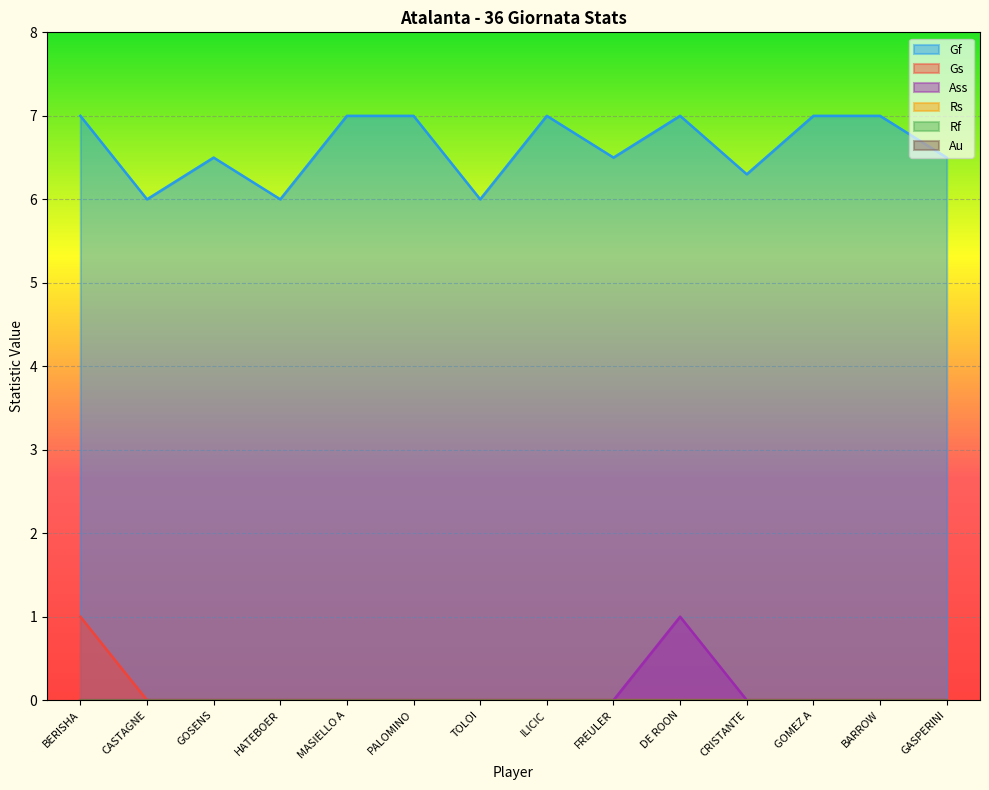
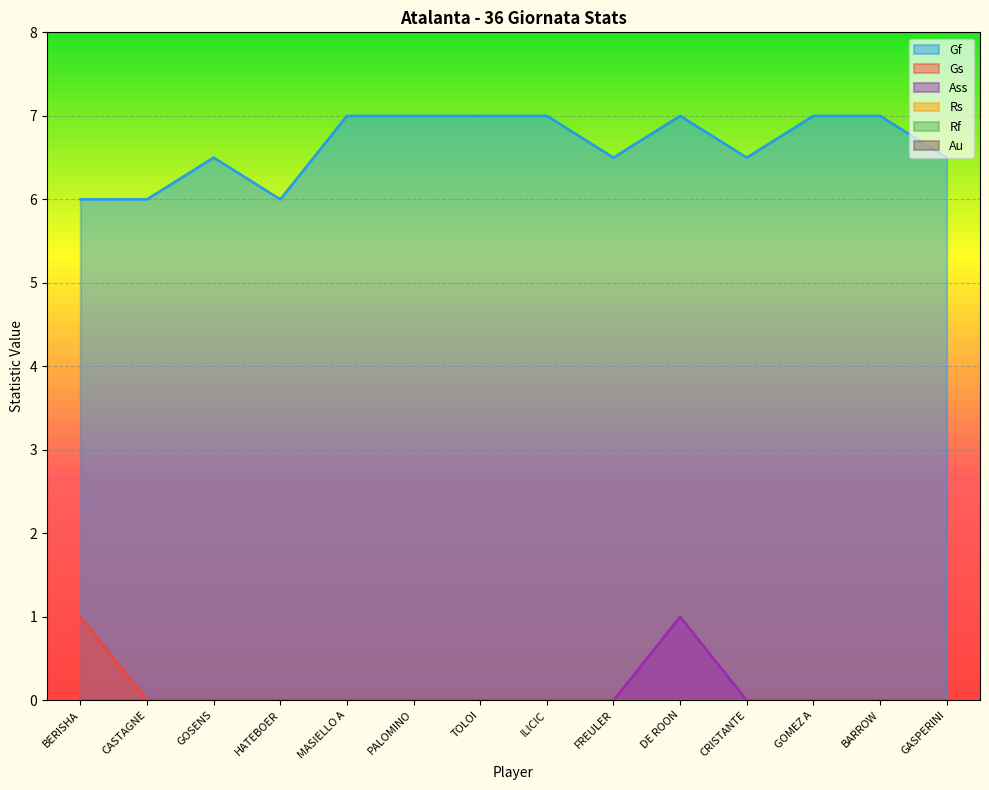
Gf, BERISHA: 7 -> 6
Gf, TOLOI: 6 -> 7
Gf, CRISTANTE: 6.3 -> 6.5
